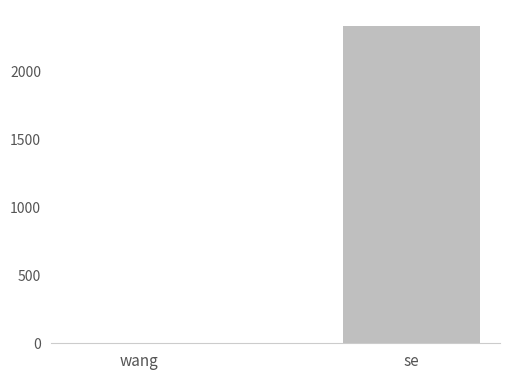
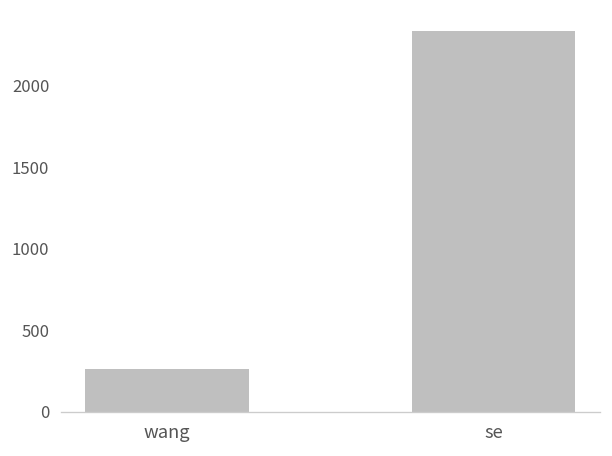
wang: 0 -> 260
